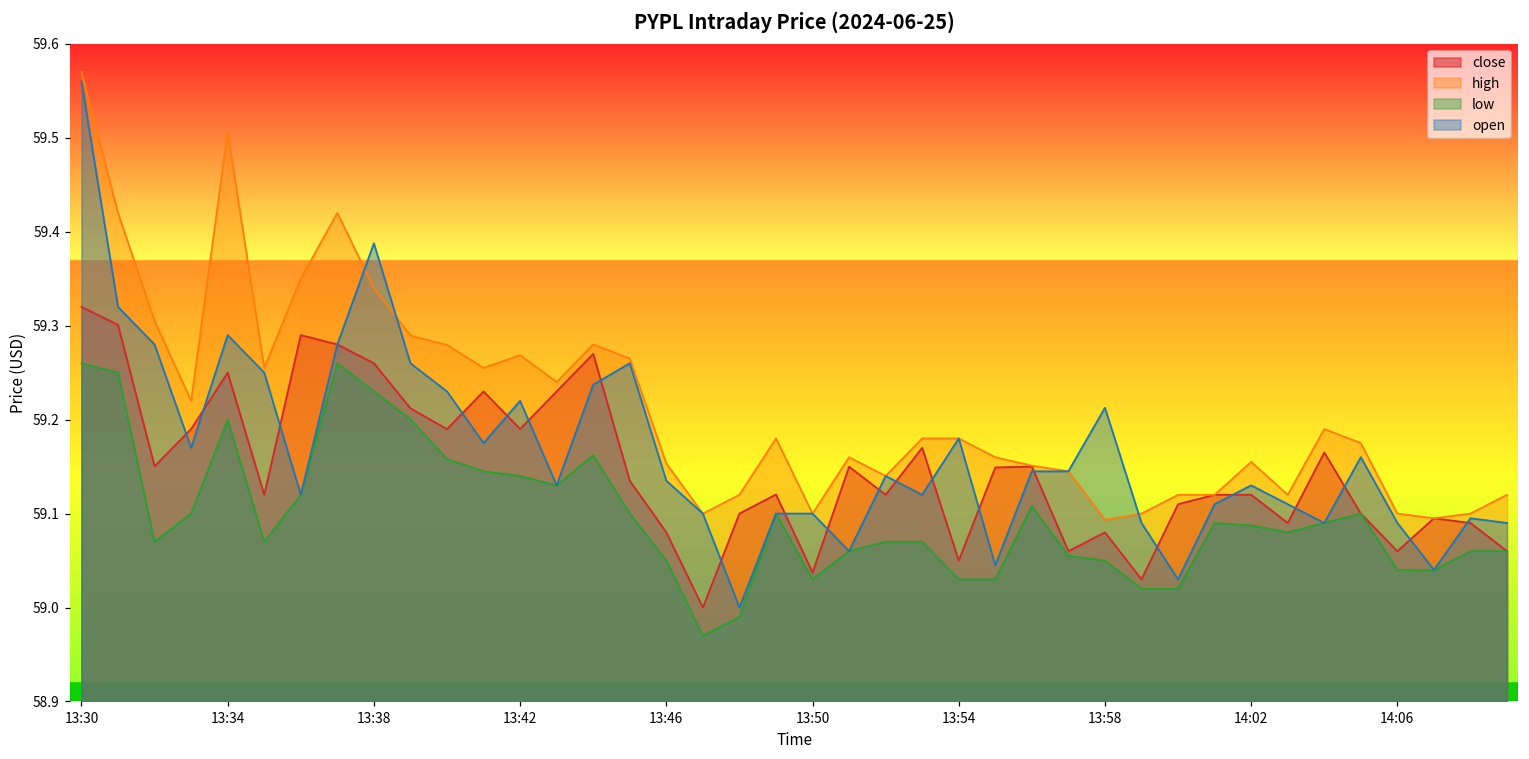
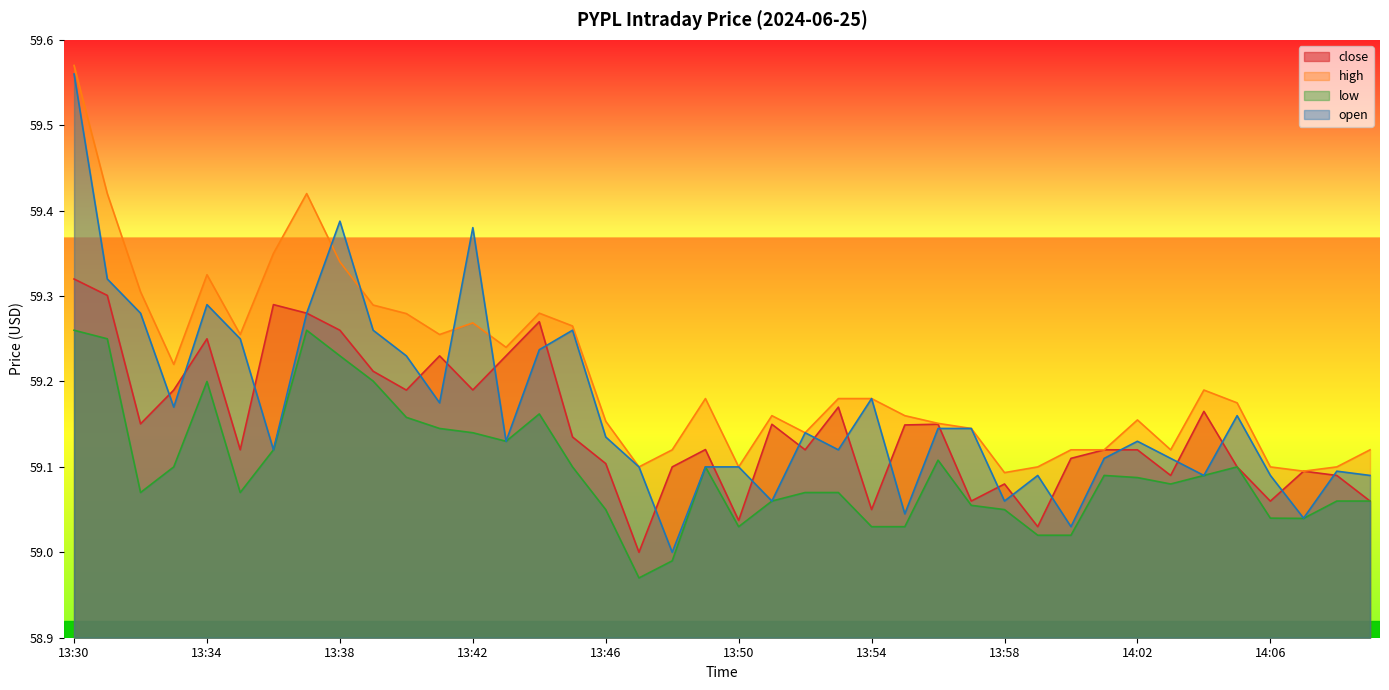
high, 13:34: 59.51 -> 59.33
open, 13:42: 59.22 -> 59.38
close, 13:46: 59.08 -> 59.10
open, 13:58: 59.21 -> 59.06
